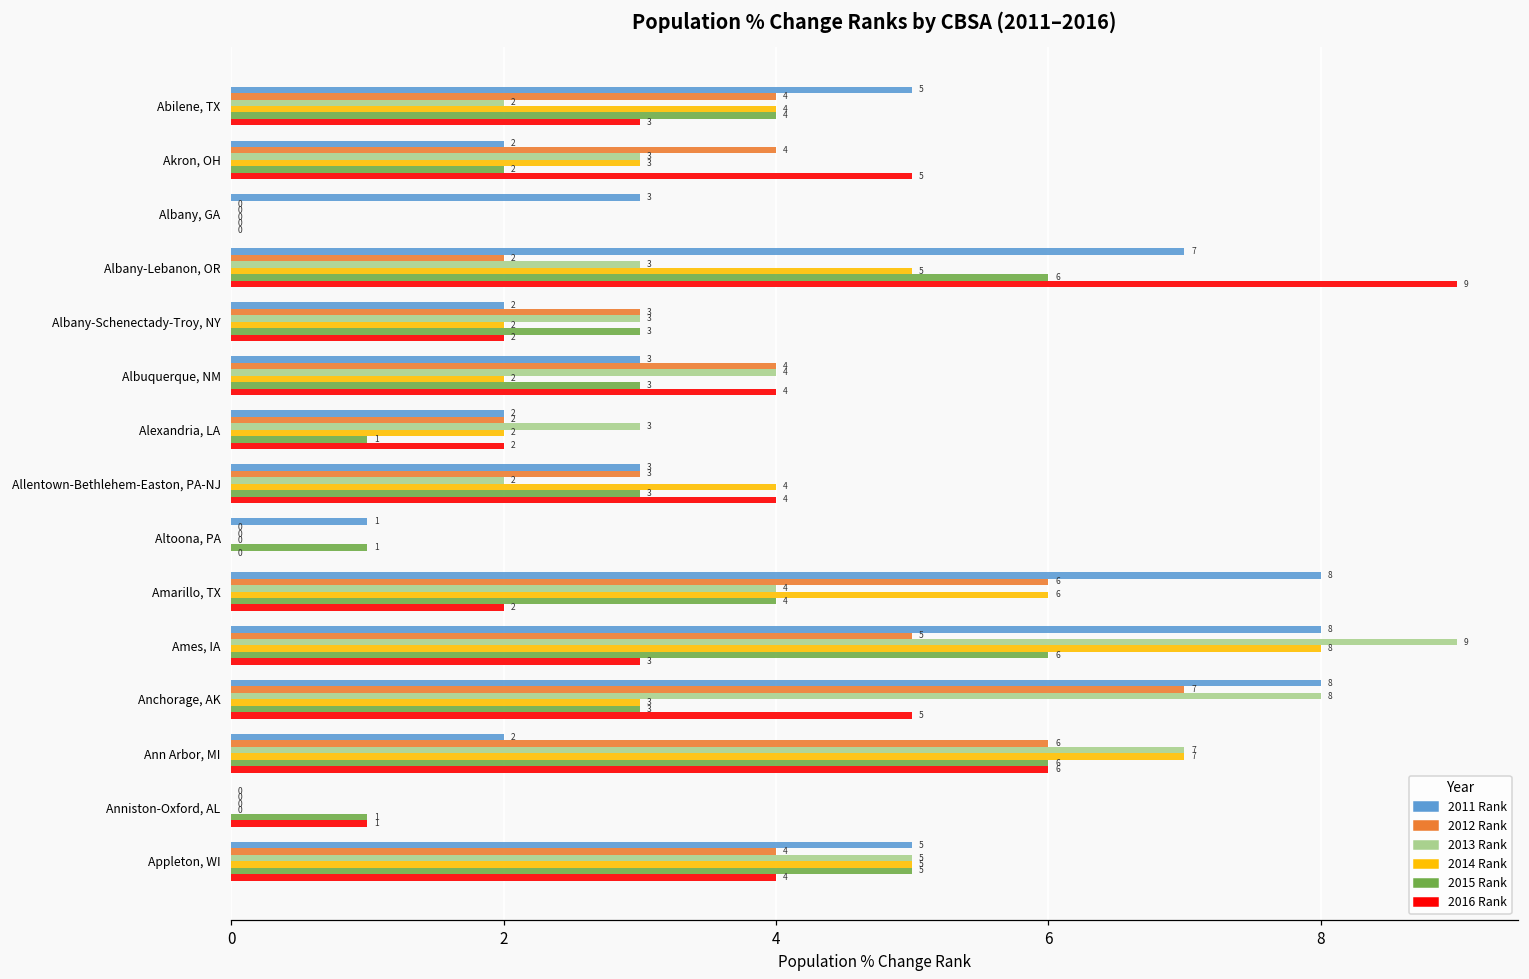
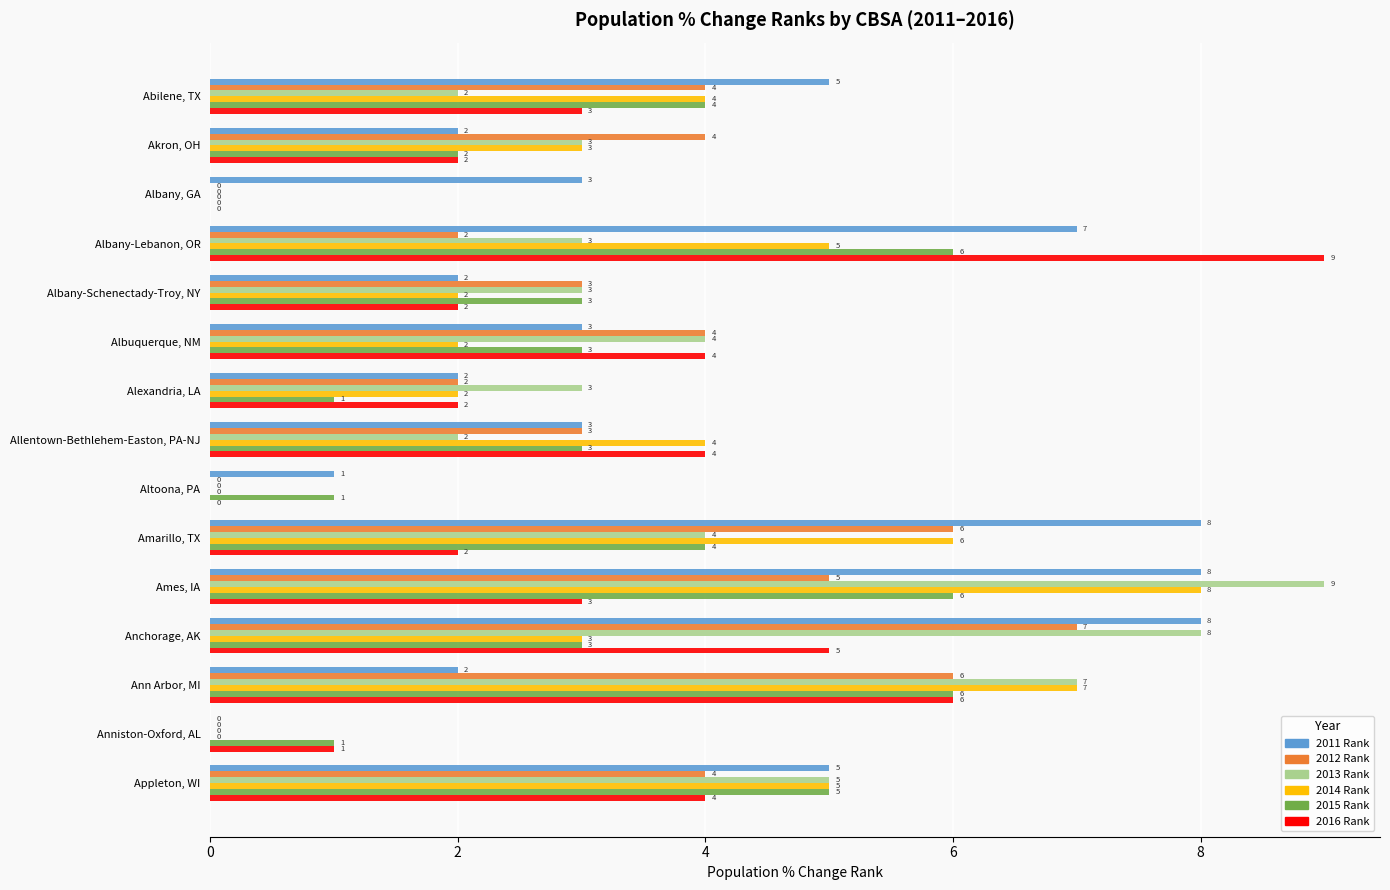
2016 Rank, Akron, OH: 5 -> 2
